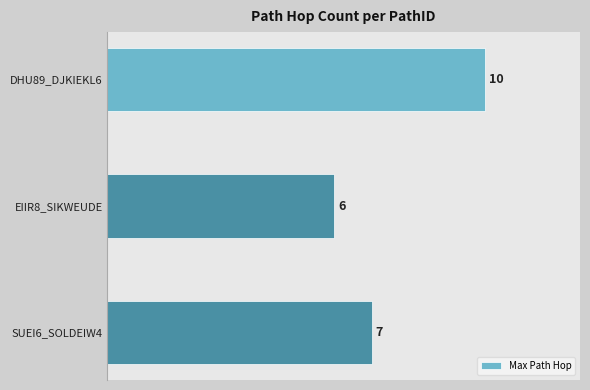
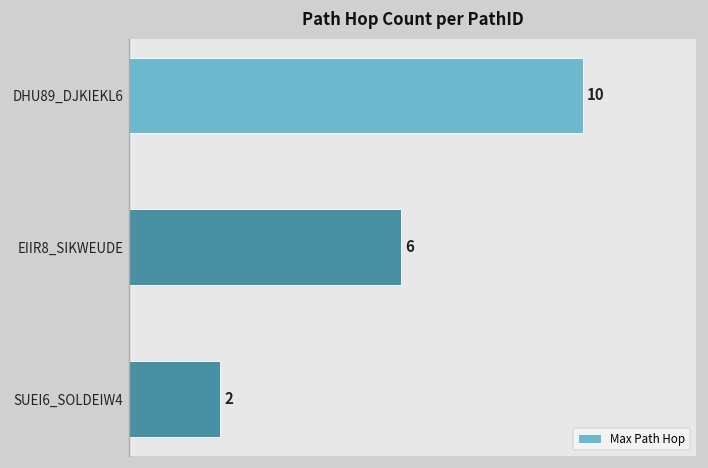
SUEI6_SOLDEIW4: 7 -> 2
